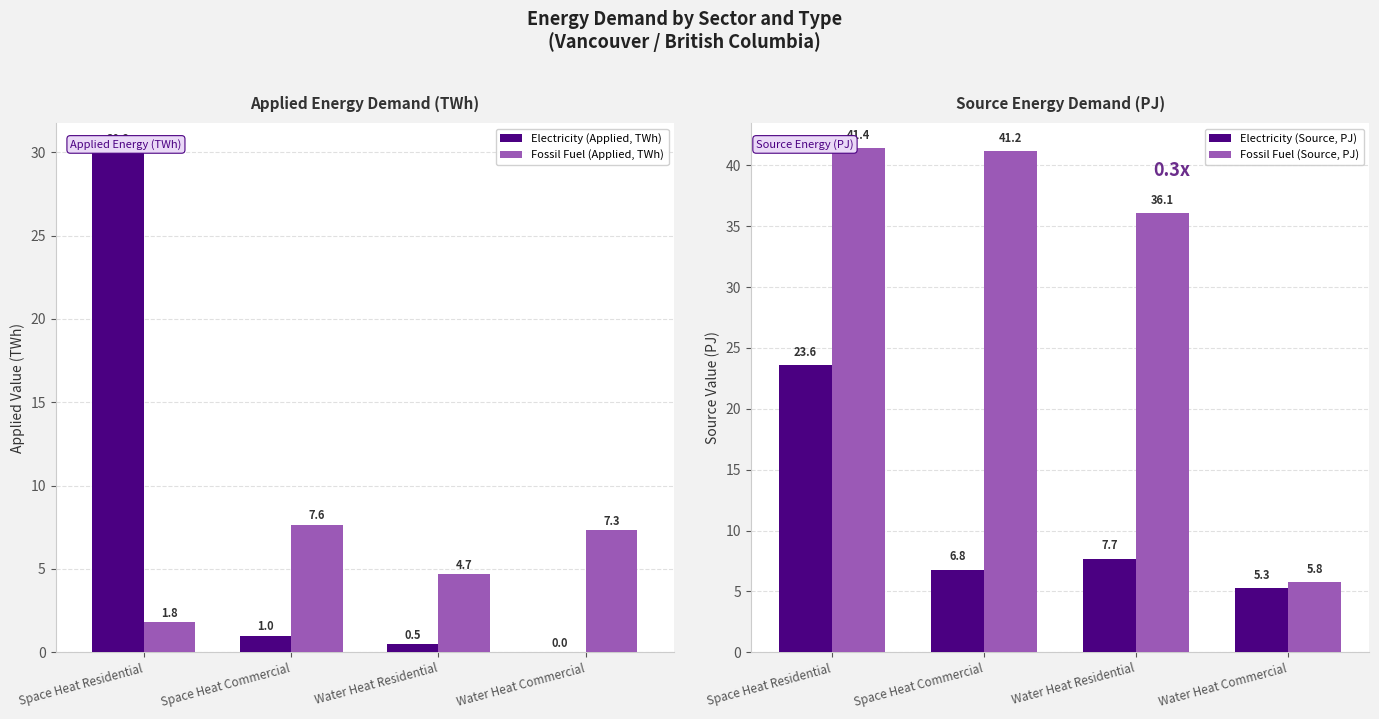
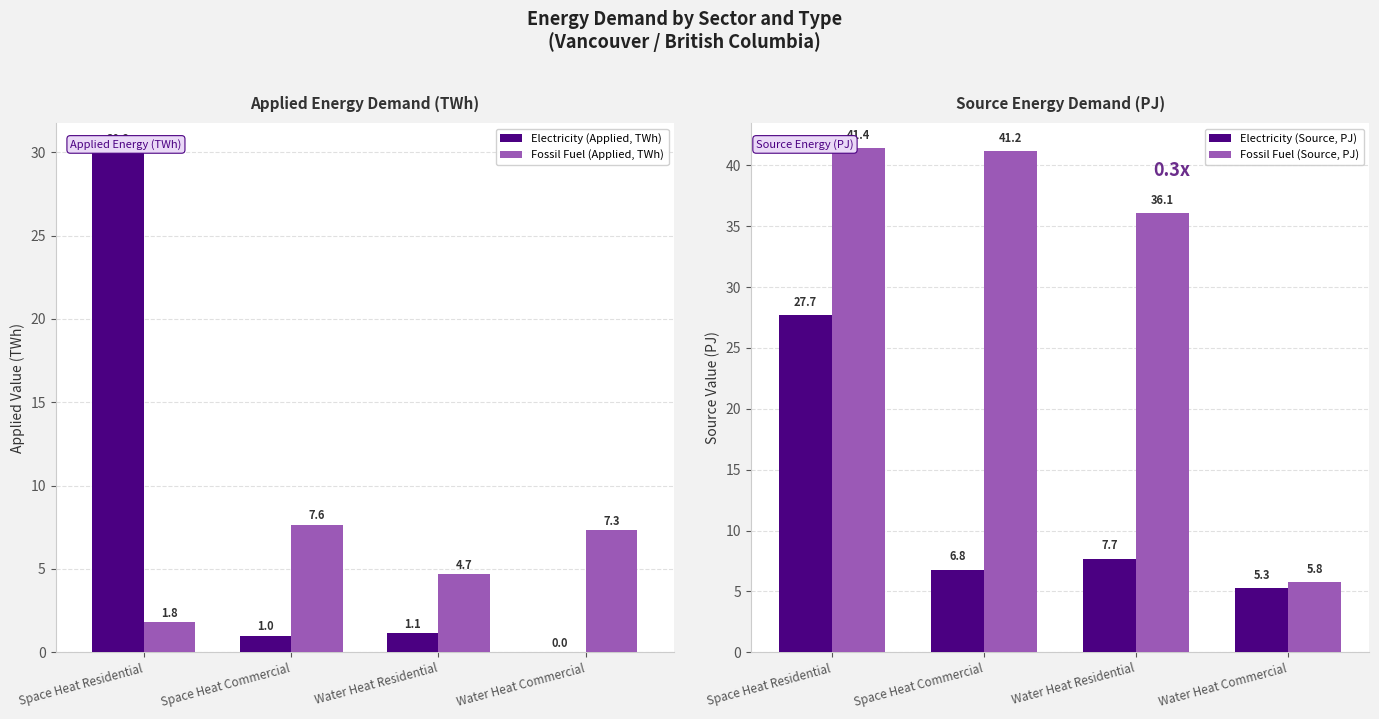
Applied Energy Demand (TWh), Electricity (Applied, TWh), Water Heat Residential: 0.5 -> 1.1
Source Energy Demand (PJ), Electricity (Source, PJ), Space Heat Residential: 23.6 -> 27.7
